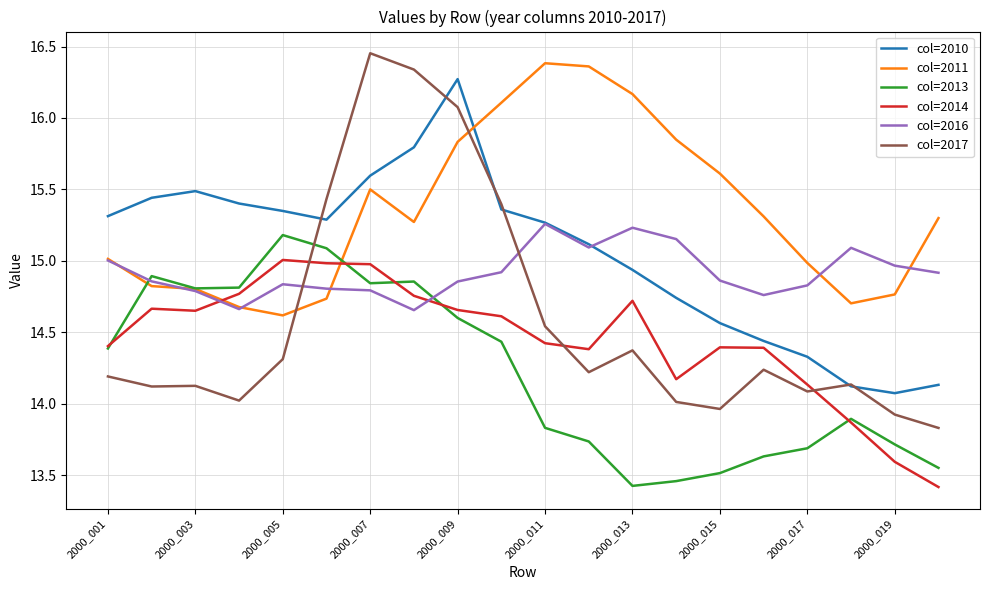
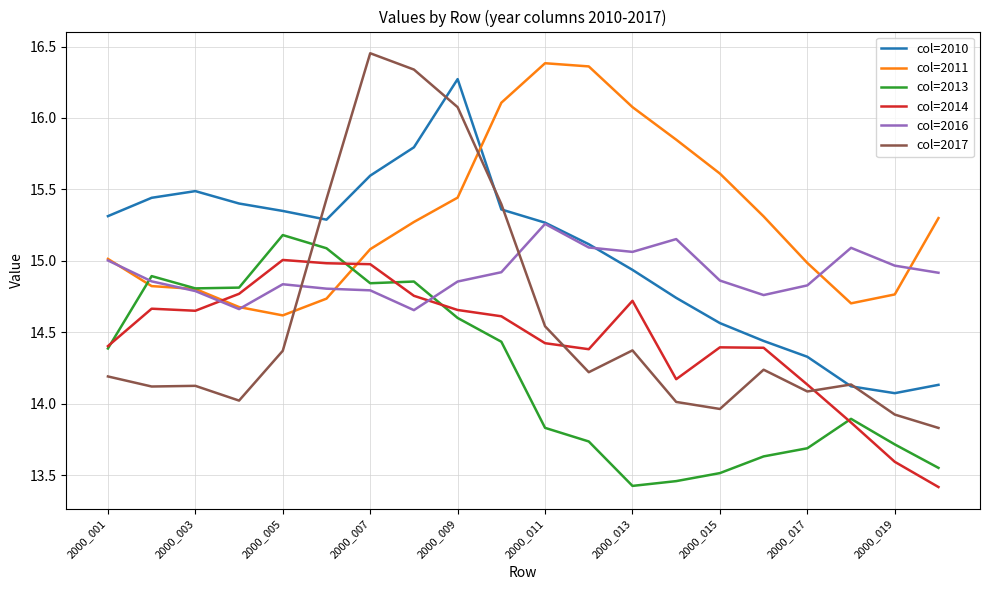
col=2017, 2000_005: 14.31 -> 14.37
col=2011, 2000_007: 15.50 -> 15.08
col=2011, 2000_009: 15.83 -> 15.44
col=2011, 2000_013: 16.17 -> 16.08
col=2016, 2000_013: 15.23 -> 15.06
